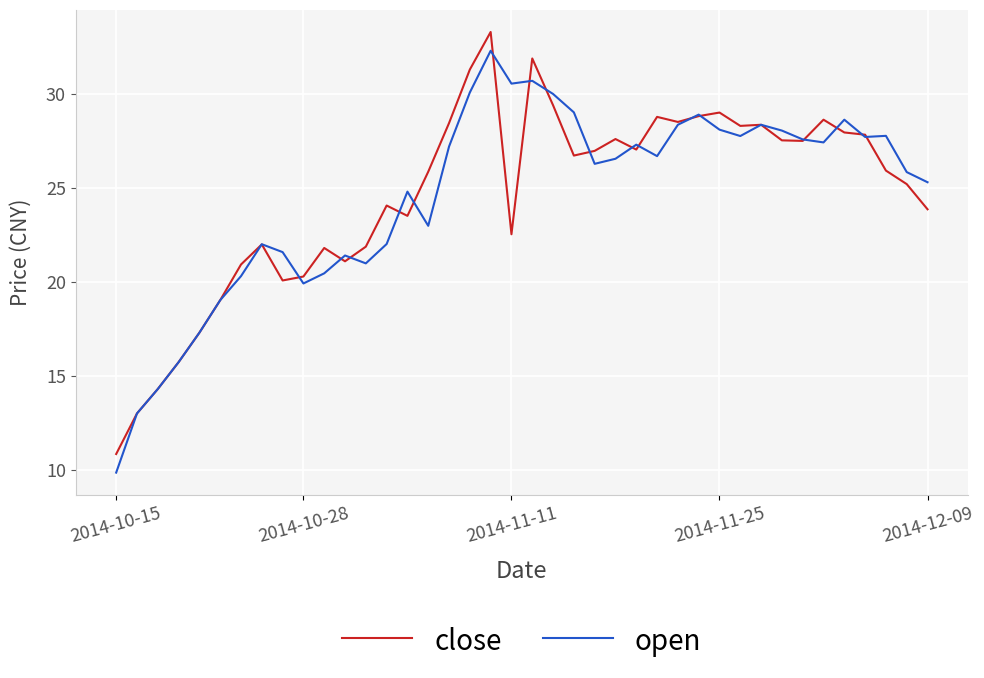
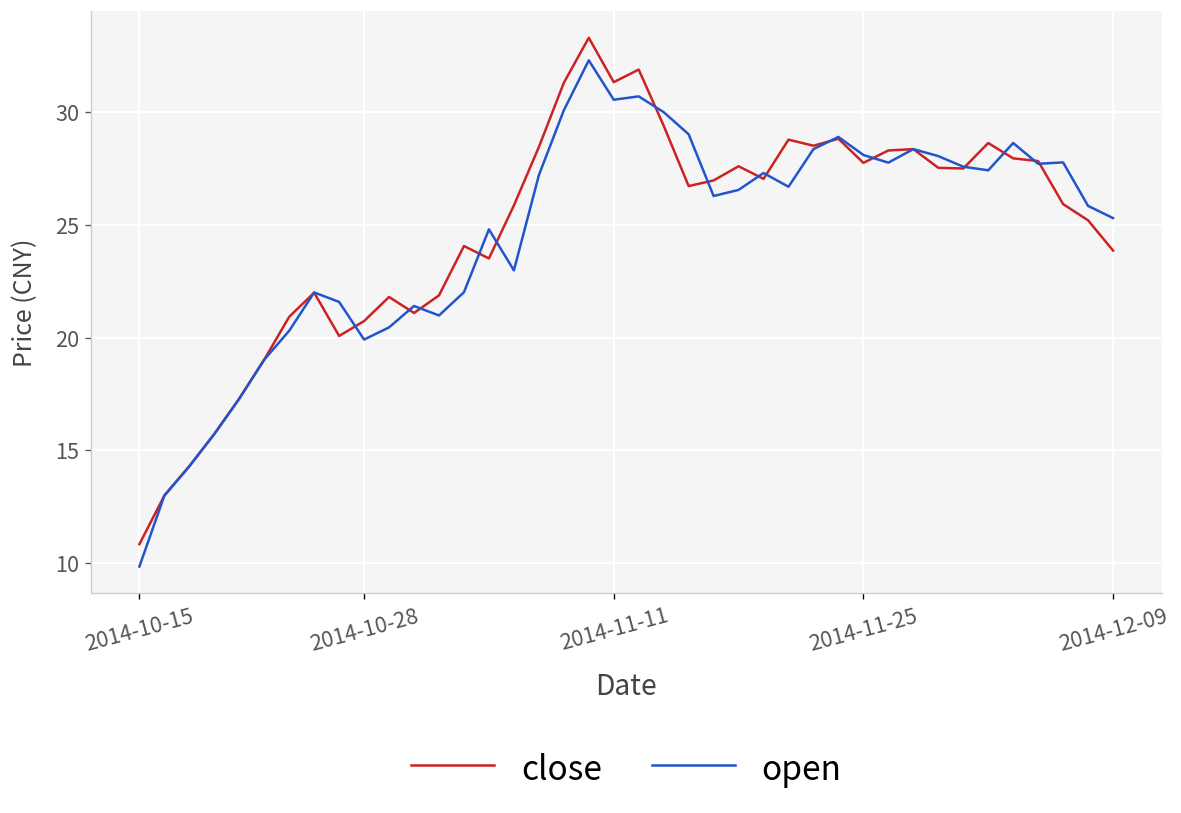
close, 2014-10-28: 20.3 -> 20.7
close, 2014-11-11: 22.5 -> 31.3
close, 2014-11-25: 29.0 -> 27.8
